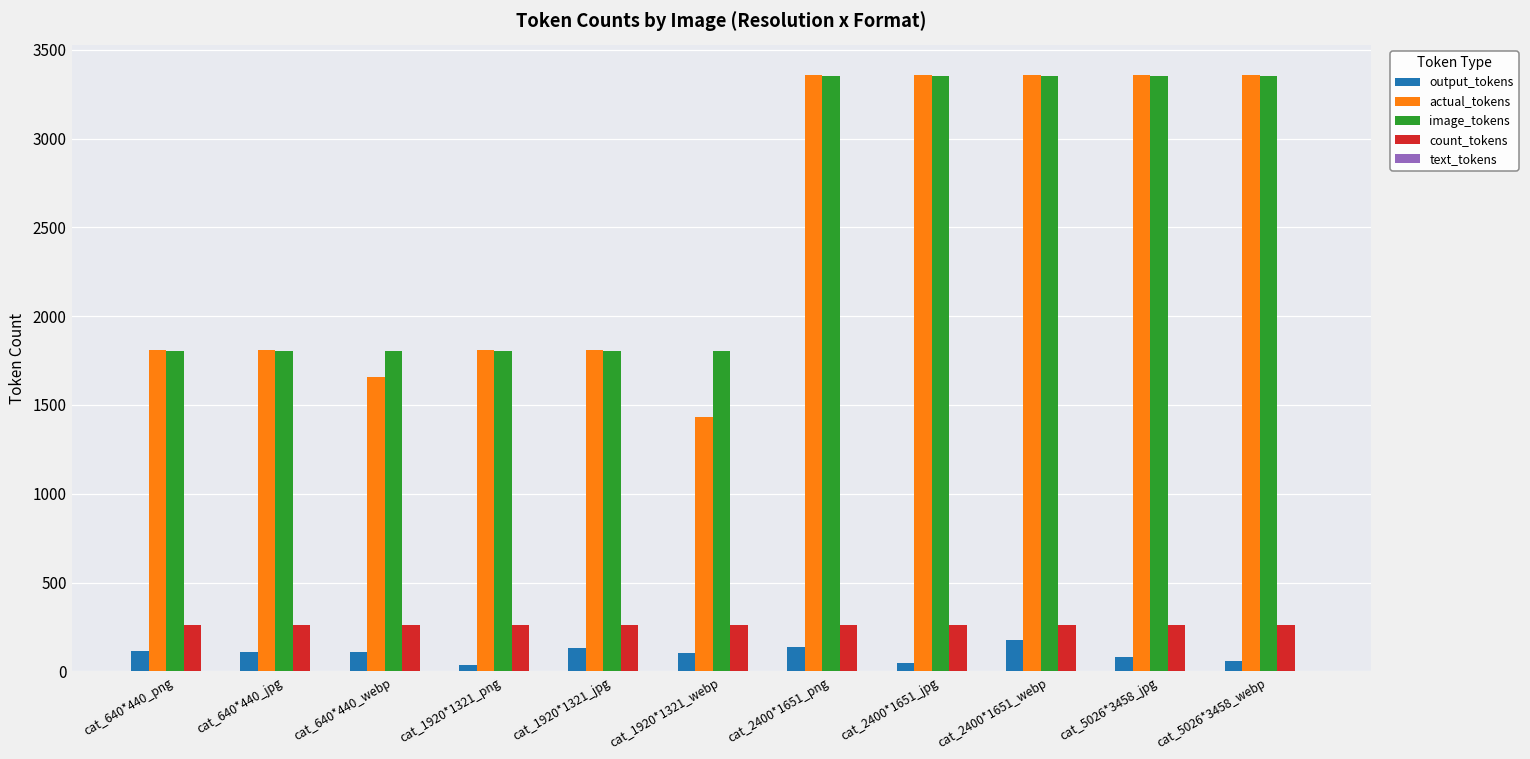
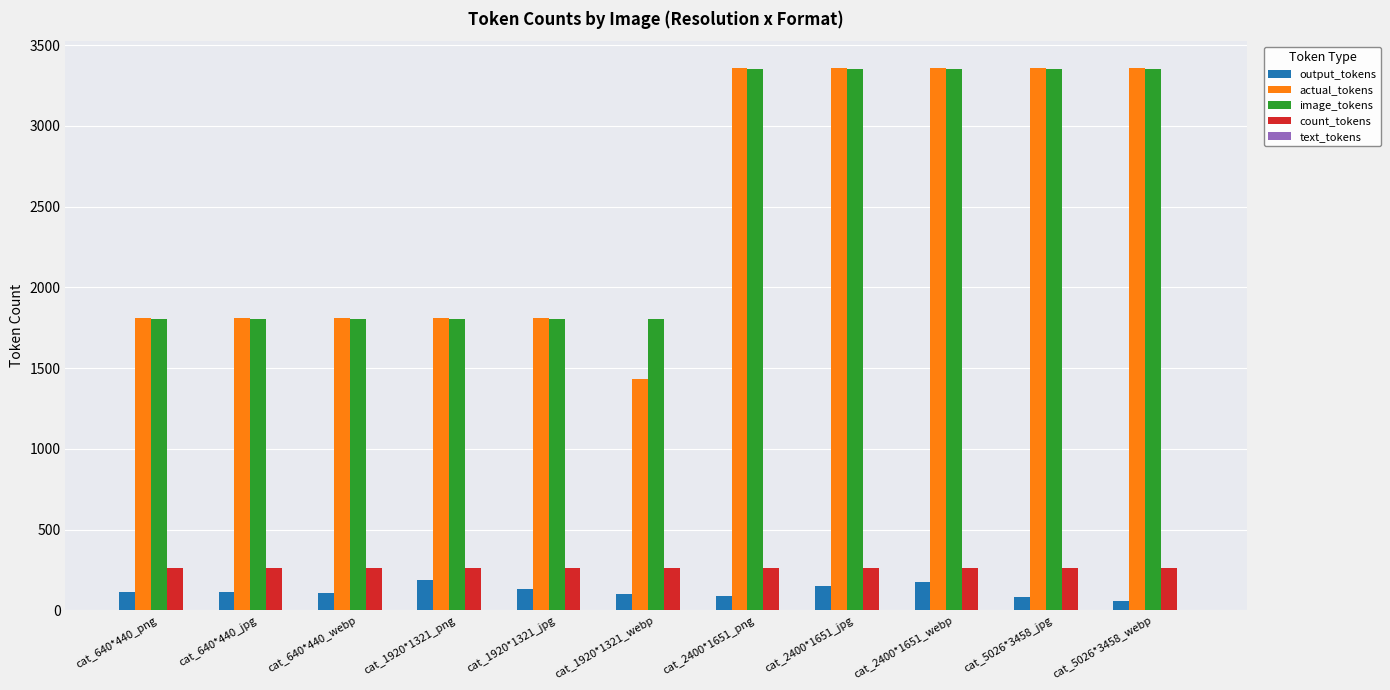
actual_tokens, cat_640*440_webp: 1660 -> 1810
output_tokens, cat_1920*1321_png: 40 -> 190
output_tokens, cat_2400*1651_png: 140 -> 90
output_tokens, cat_2400*1651_jpg: 50 -> 150
